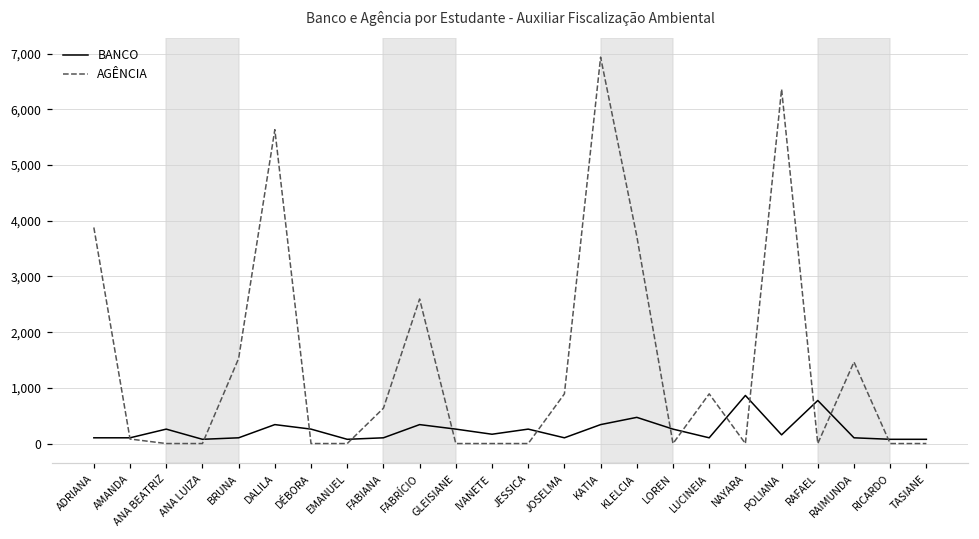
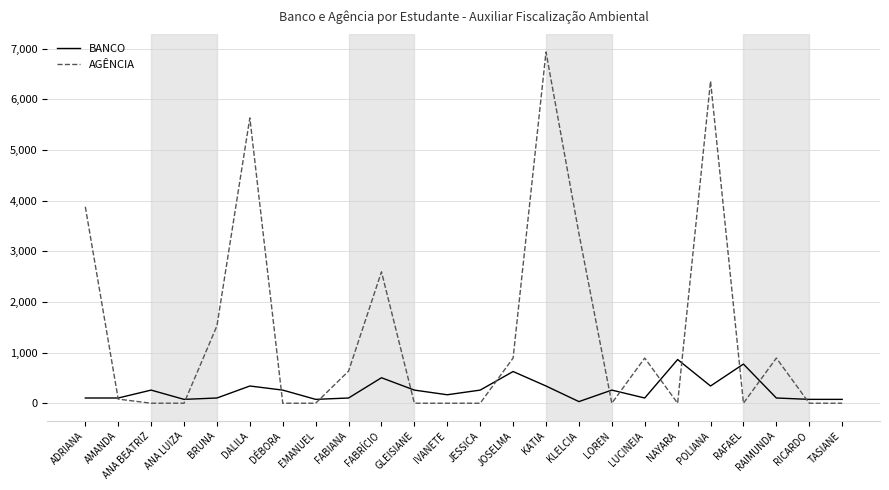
BANCO, FABRÍCIO: 300 -> 500
BANCO, JOSELMA: 100 -> 600
BANCO, KLELCIA: 500 -> 0
AGÊNCIA, KLELCIA: 3,700 -> 3,400
BANCO, POLIANA: 200 -> 300
AGÊNCIA, RAIMUNDA: 1,500 -> 900
